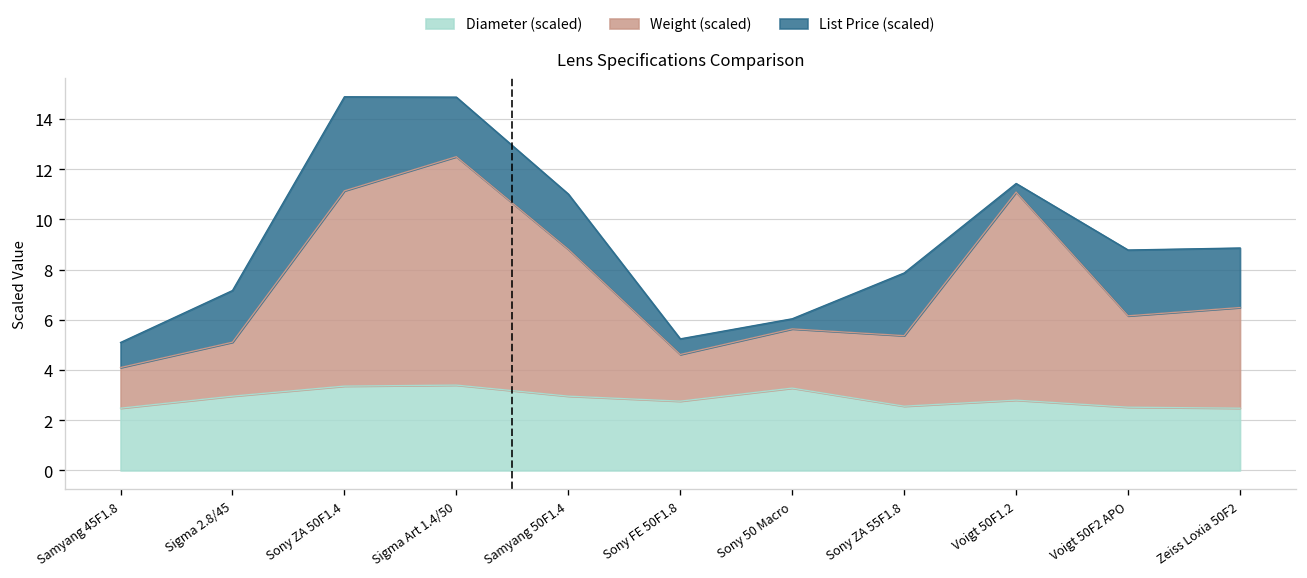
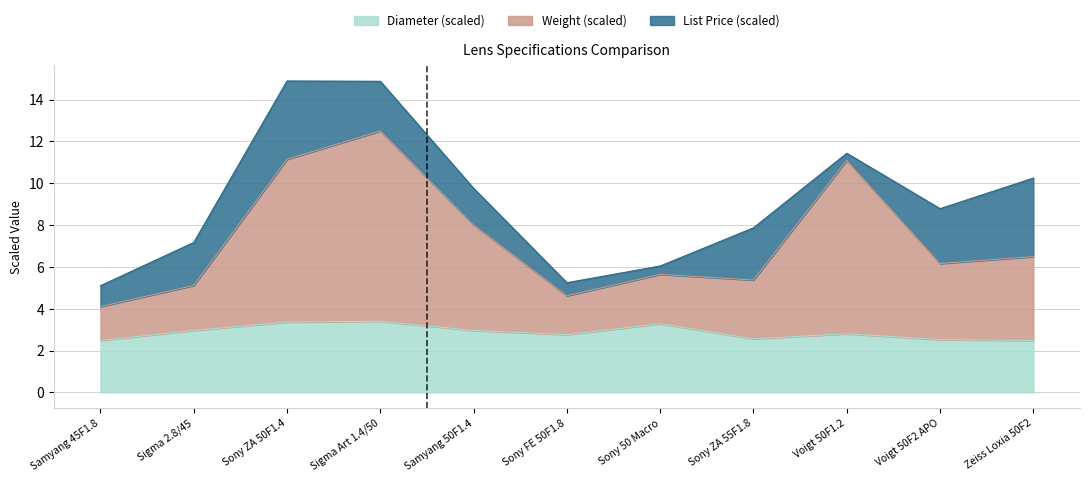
Weight (scaled), Samyang 50F1.4: 5.8 -> 5.1
List Price (scaled), Samyang 50F1.4: 2.2 -> 1.7
List Price (scaled), Zeiss Loxia 50F2: 2.4 -> 3.8
